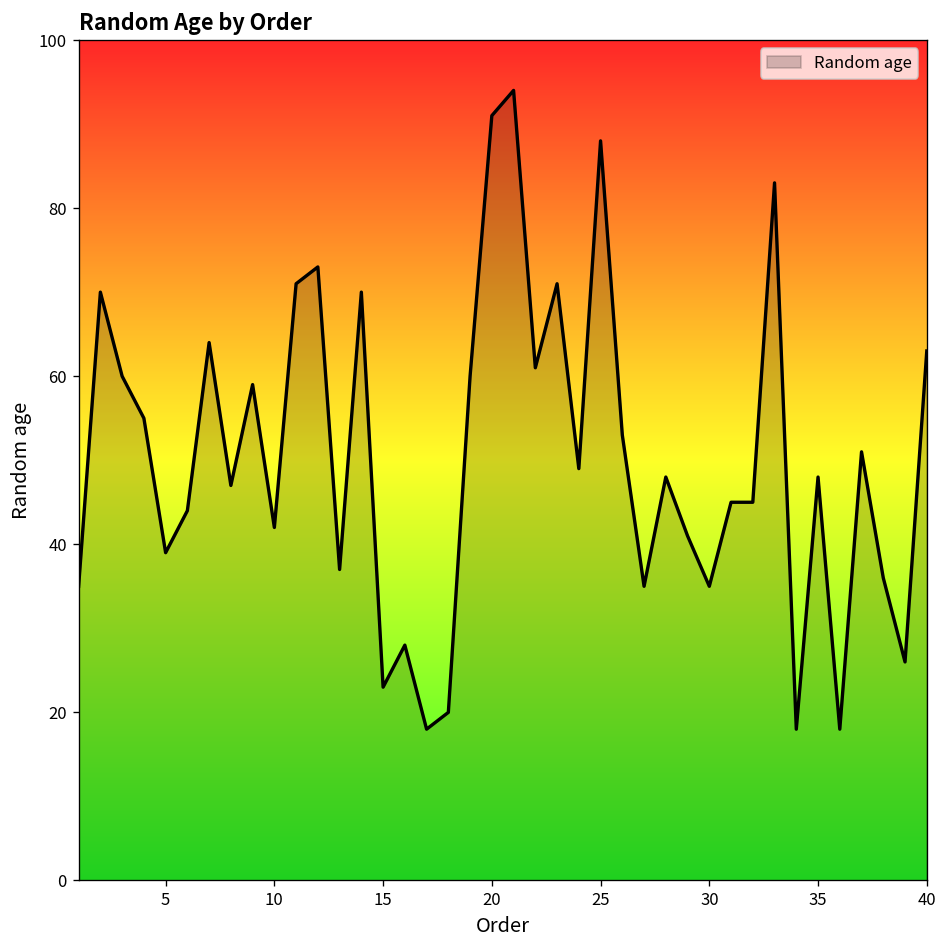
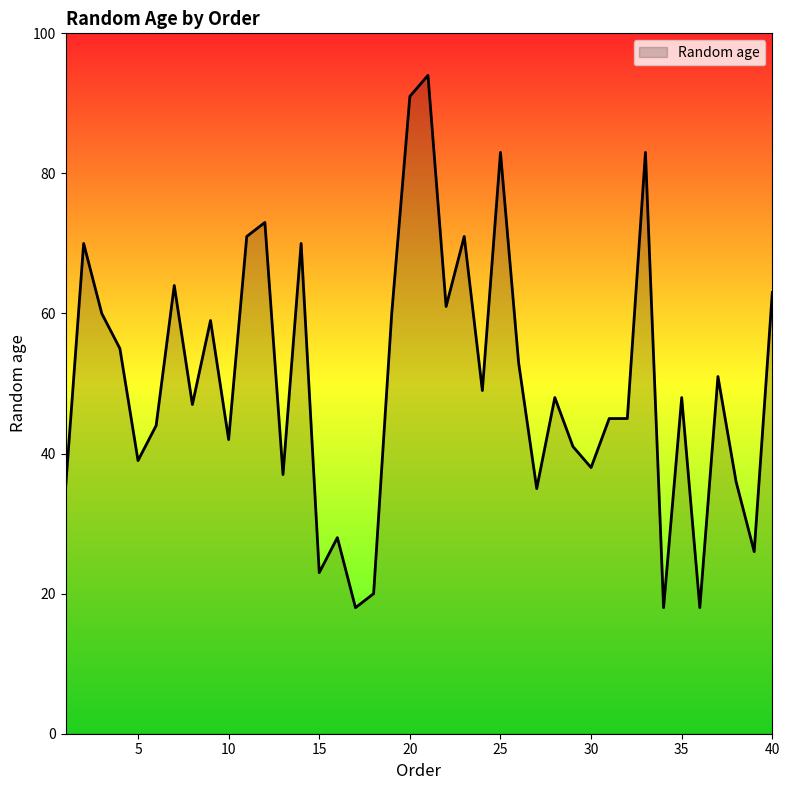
25: 88 -> 83
30: 35 -> 38
